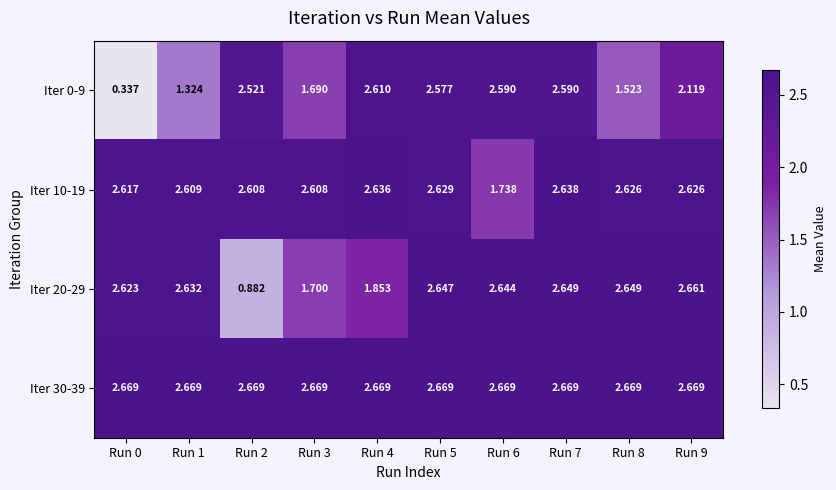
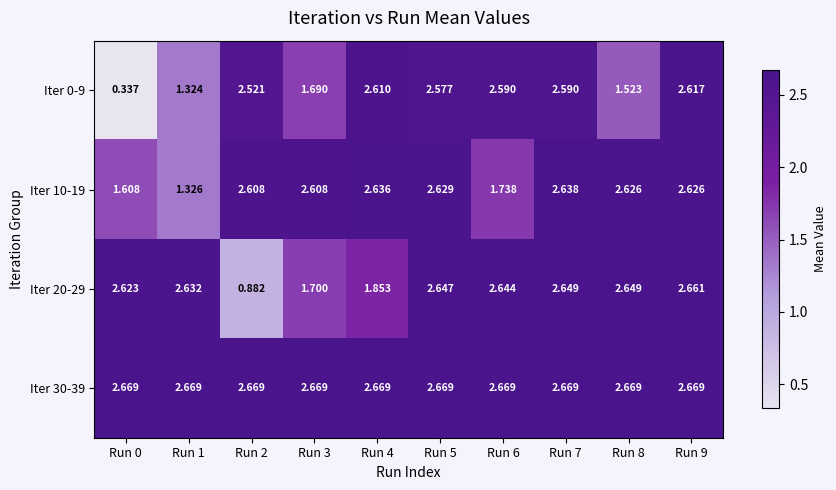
Iter 0-9, Run 9: 2.119 -> 2.617
Iter 10-19, Run 0: 2.617 -> 1.608
Iter 10-19, Run 1: 2.609 -> 1.326
